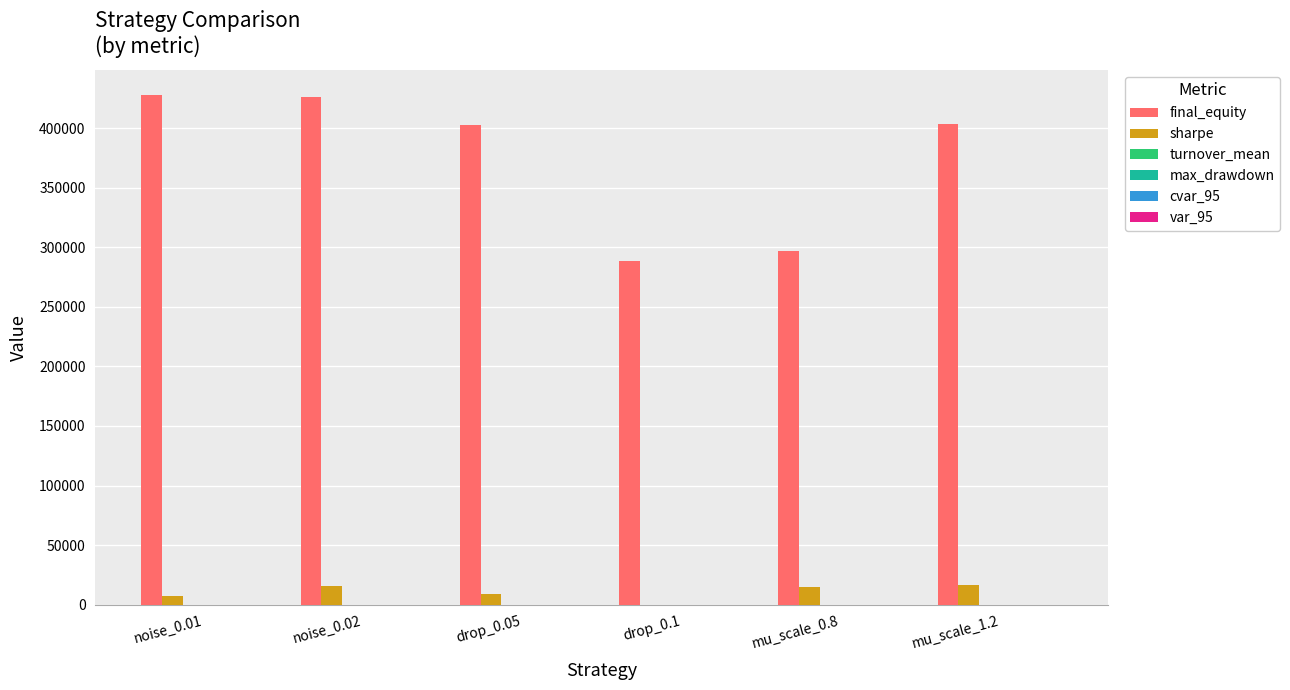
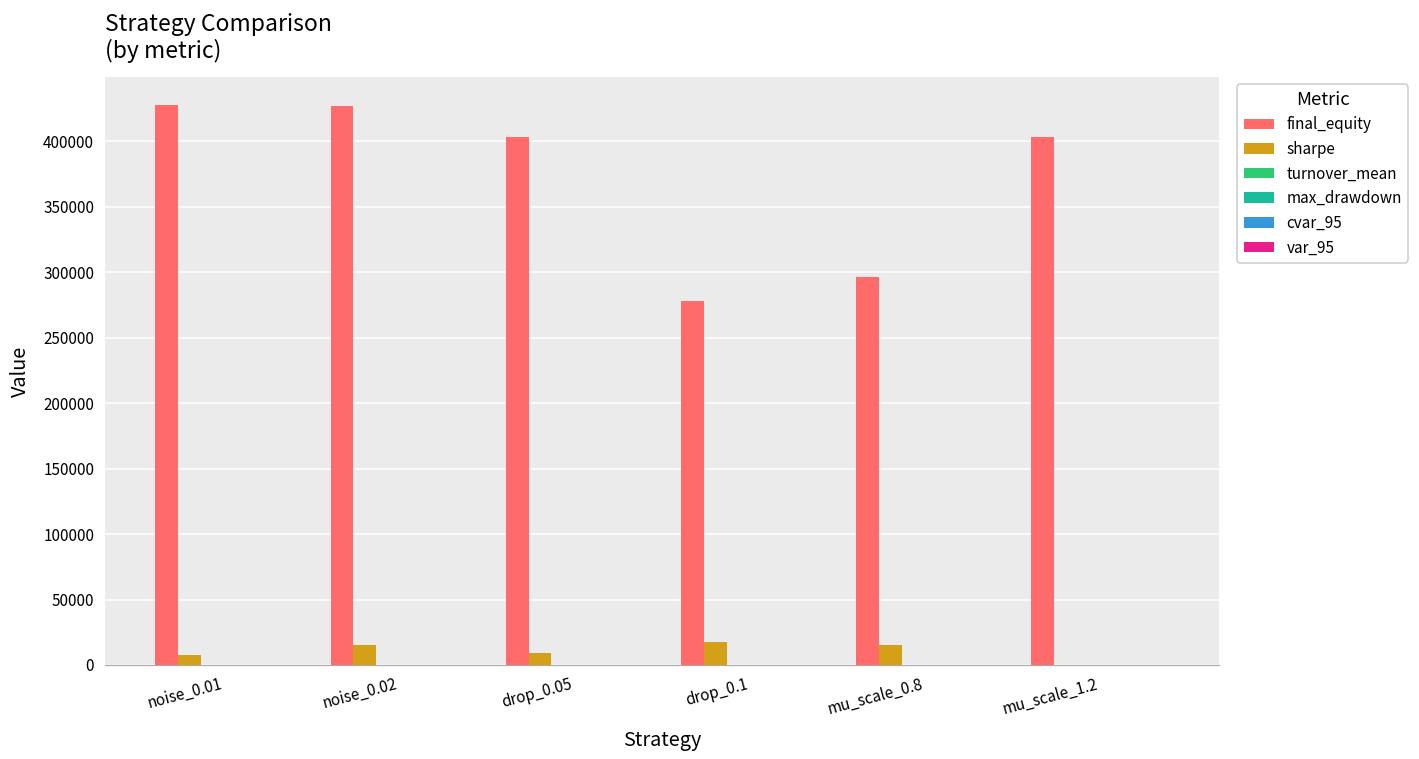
final_equity, drop_0.1: 289000 -> 278000
sharpe, drop_0.1: 0 -> 17000
sharpe, mu_scale_1.2: 17000 -> 0
